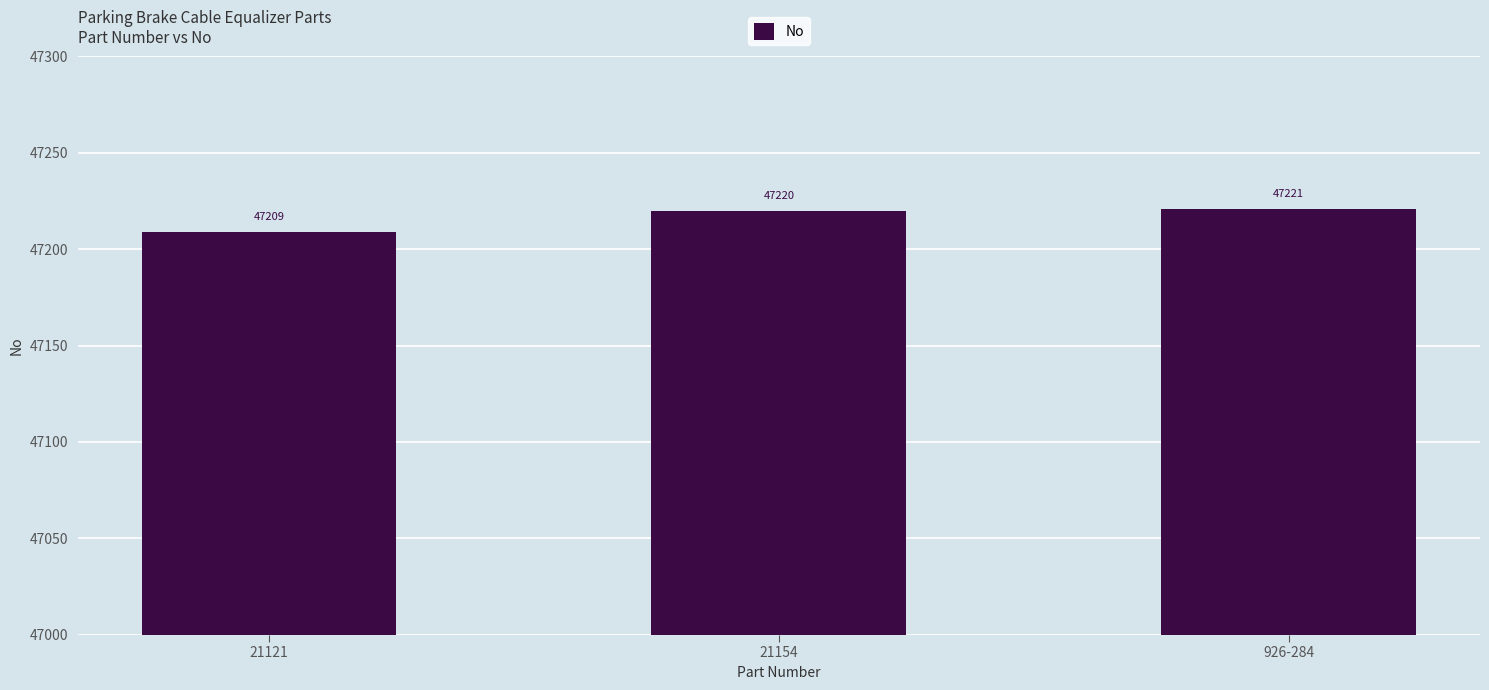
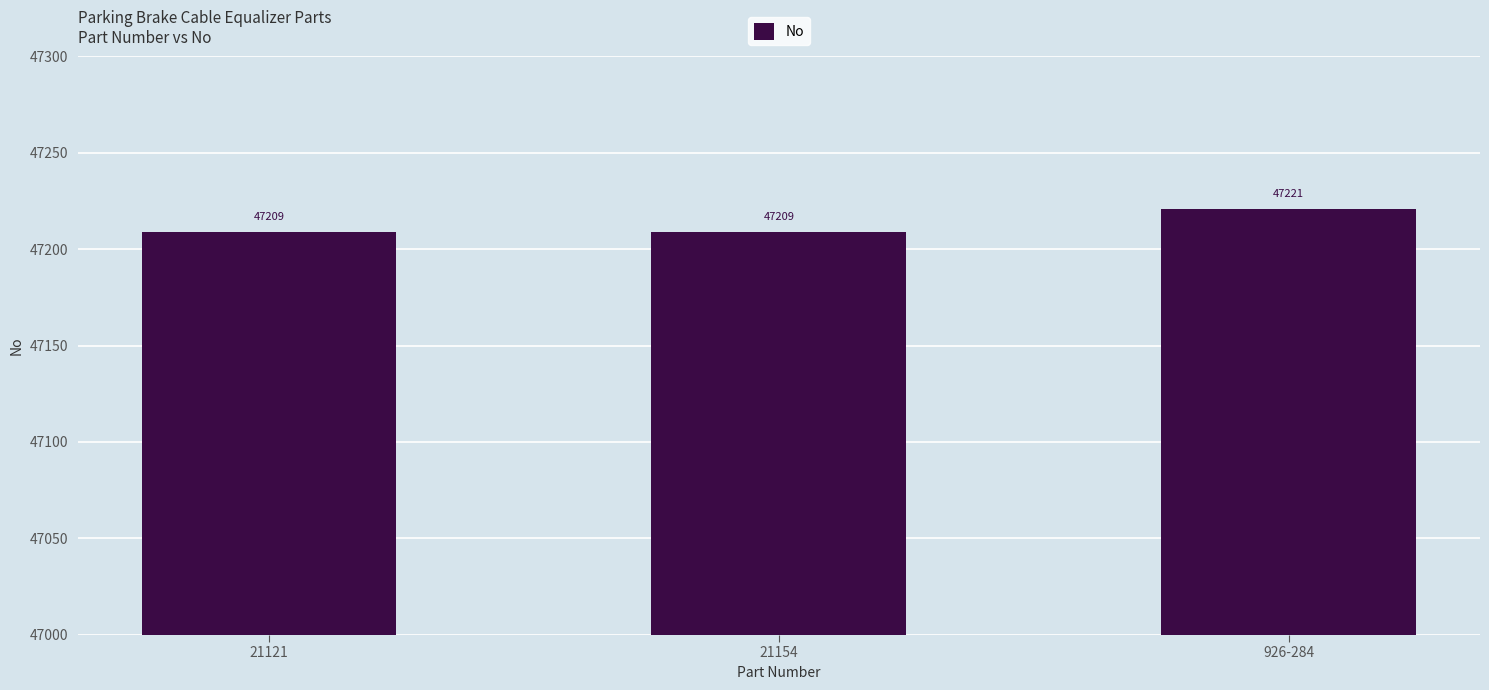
21154: 47220 -> 47209
